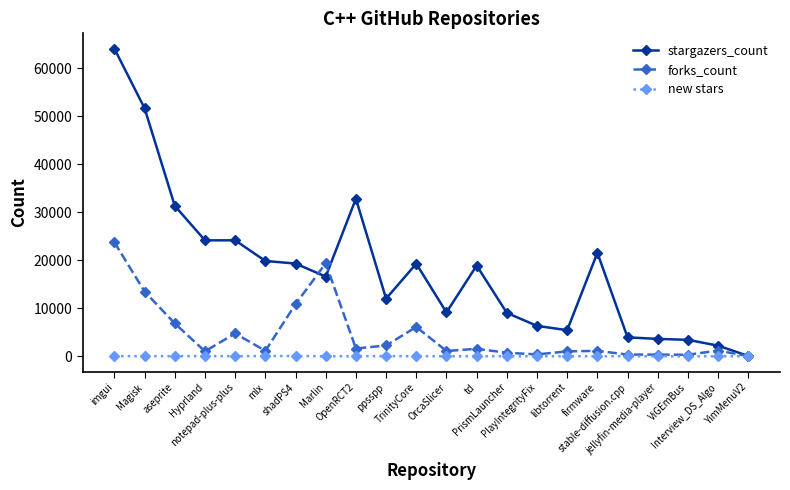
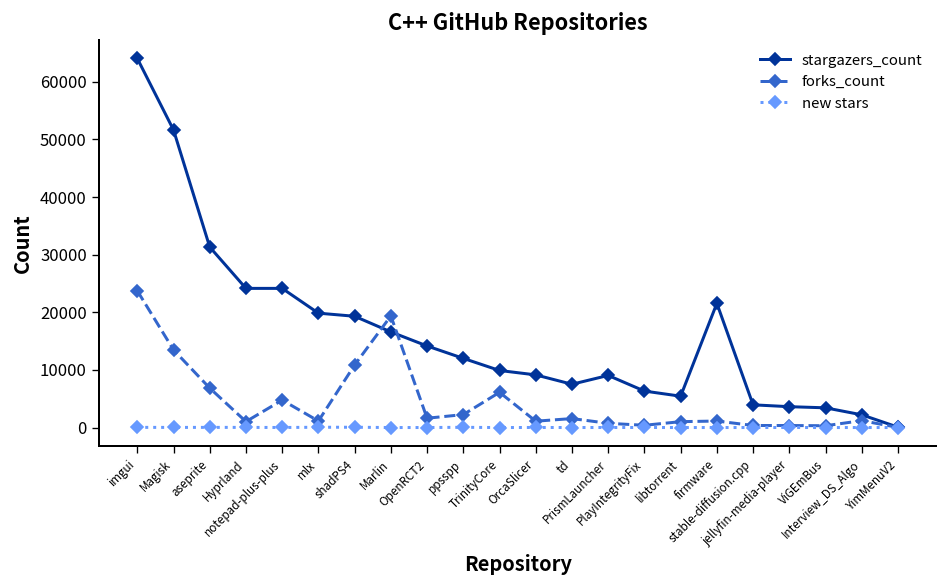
stargazers_count, OpenRCT2: 33000 -> 14000
stargazers_count, TrinityCore: 19000 -> 10000
stargazers_count, td: 19000 -> 8000
